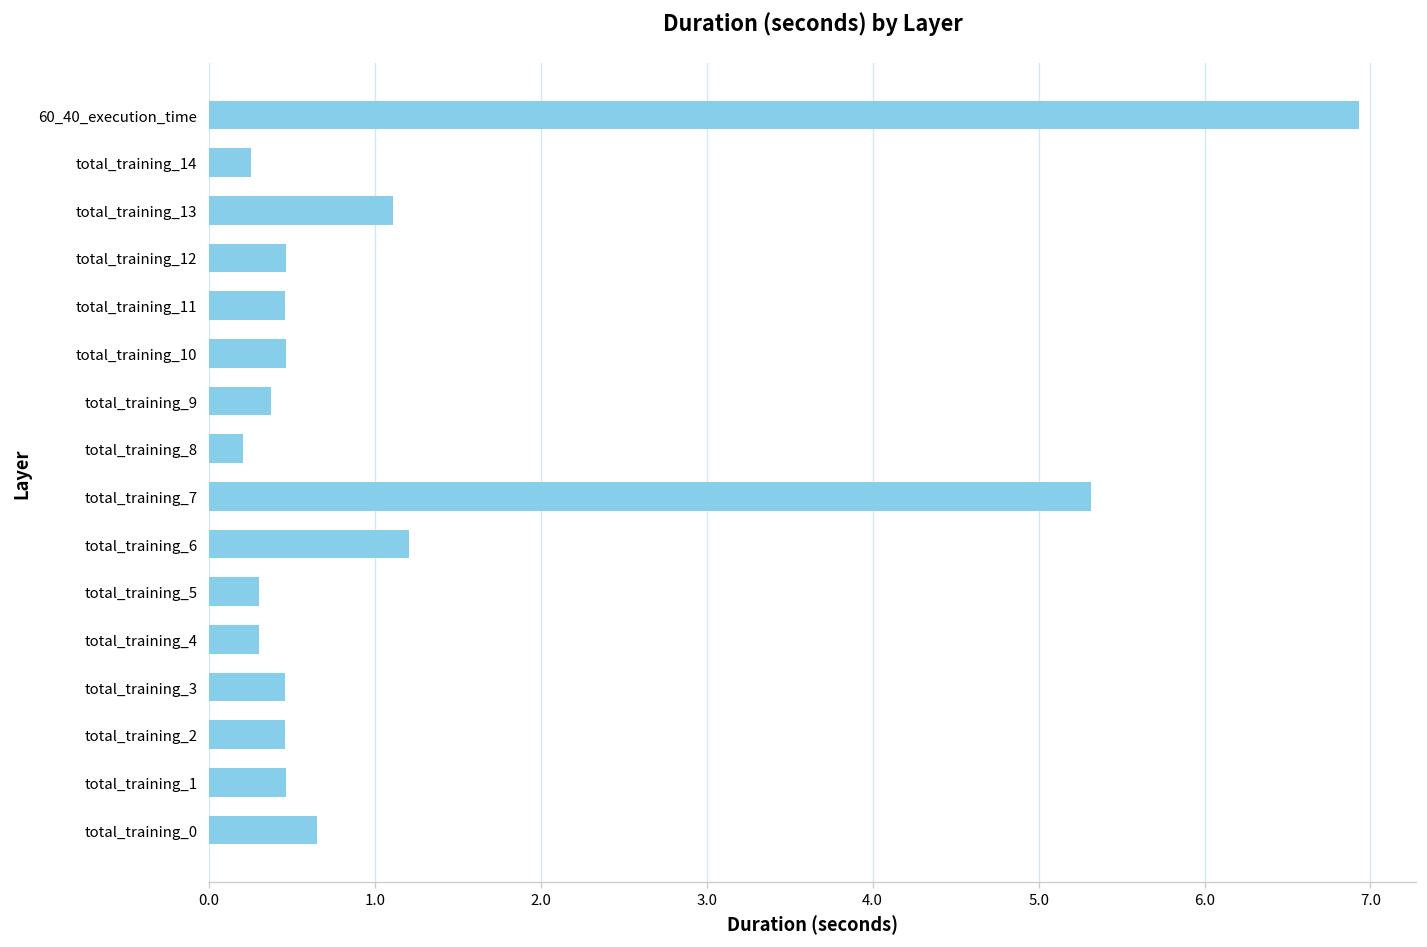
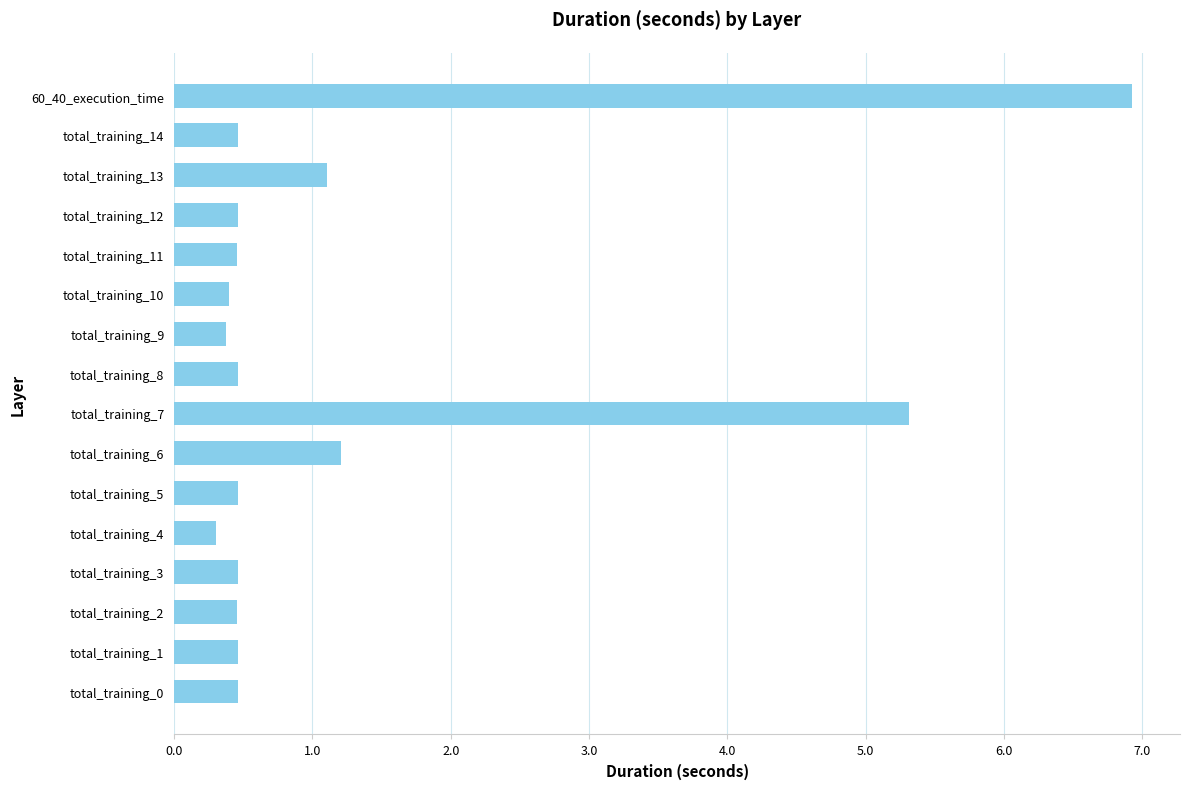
total_training_14: 0.26 -> 0.46
total_training_10: 0.46 -> 0.40
total_training_8: 0.21 -> 0.46
total_training_5: 0.30 -> 0.46
total_training_0: 0.65 -> 0.46
